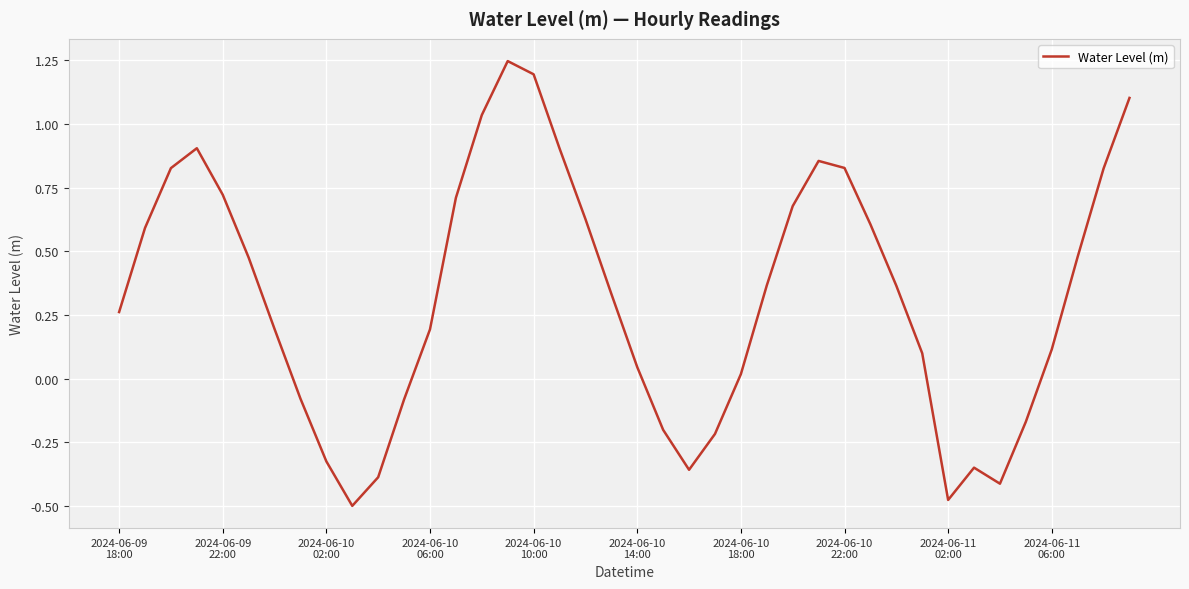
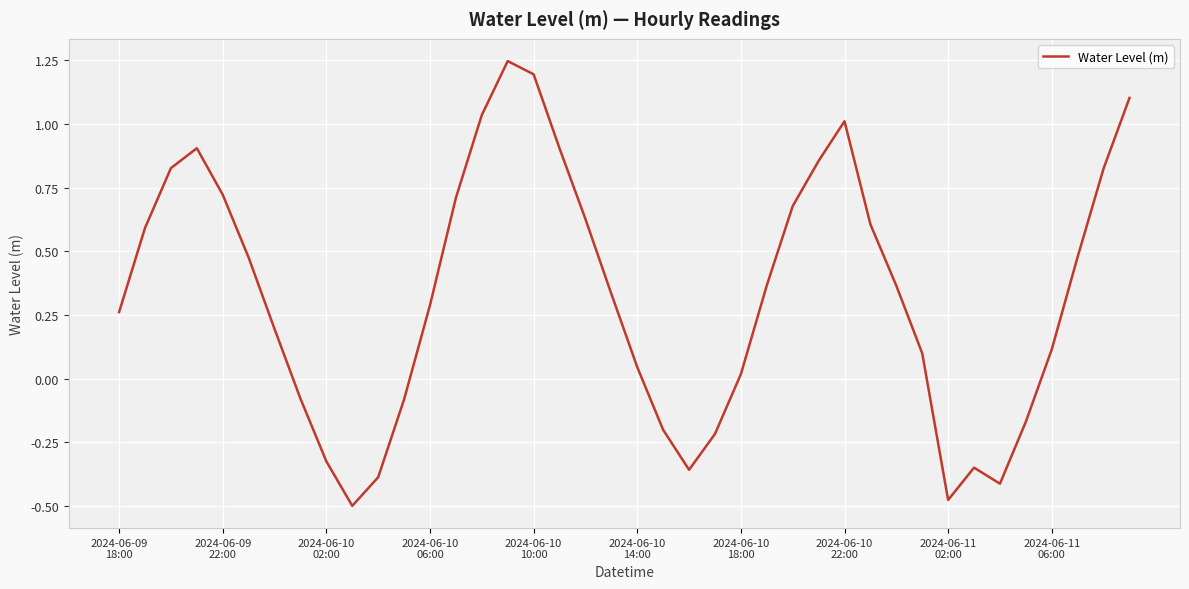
2024-06-10 06:00: 0.19 -> 0.29
2024-06-10 22:00: 0.83 -> 1.01
